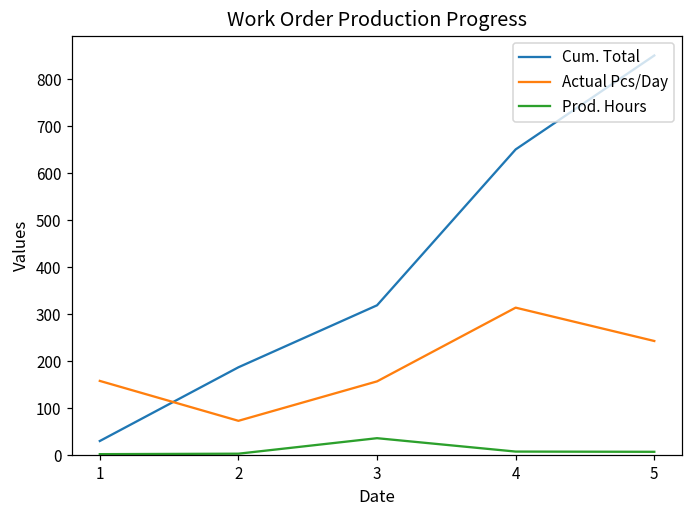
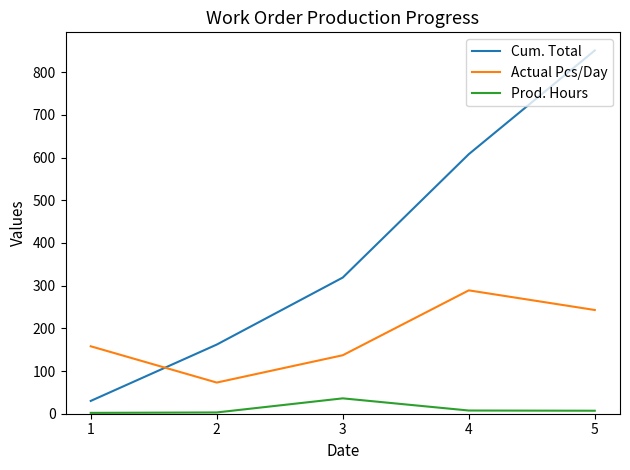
Cum. Total, 2: 190 -> 160
Actual Pcs/Day, 3: 160 -> 140
Cum. Total, 4: 650 -> 610
Actual Pcs/Day, 4: 310 -> 290
